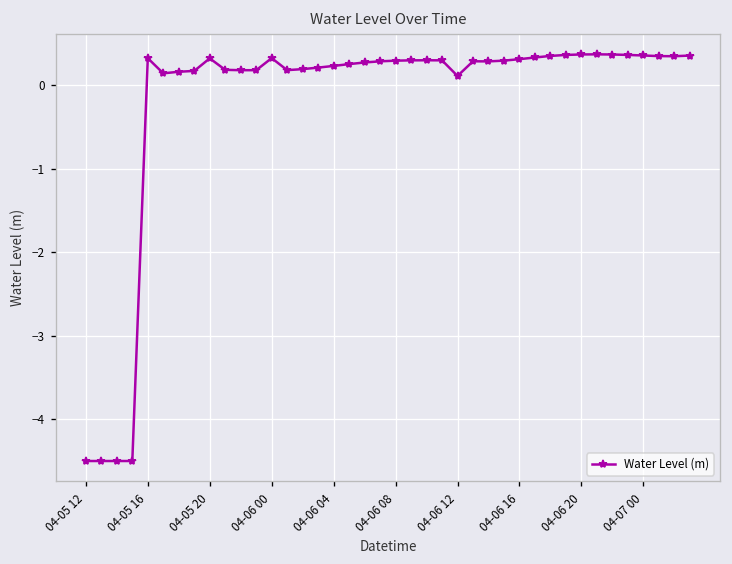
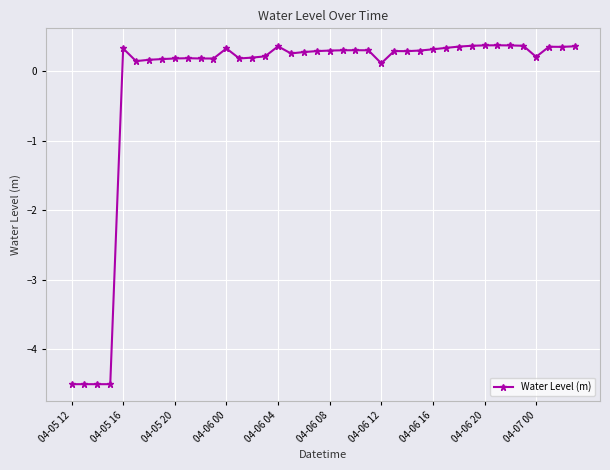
04-05 20: 0.3 -> 0.2
04-06 04: 0.2 -> 0.4
04-07 00: 0.4 -> 0.2
